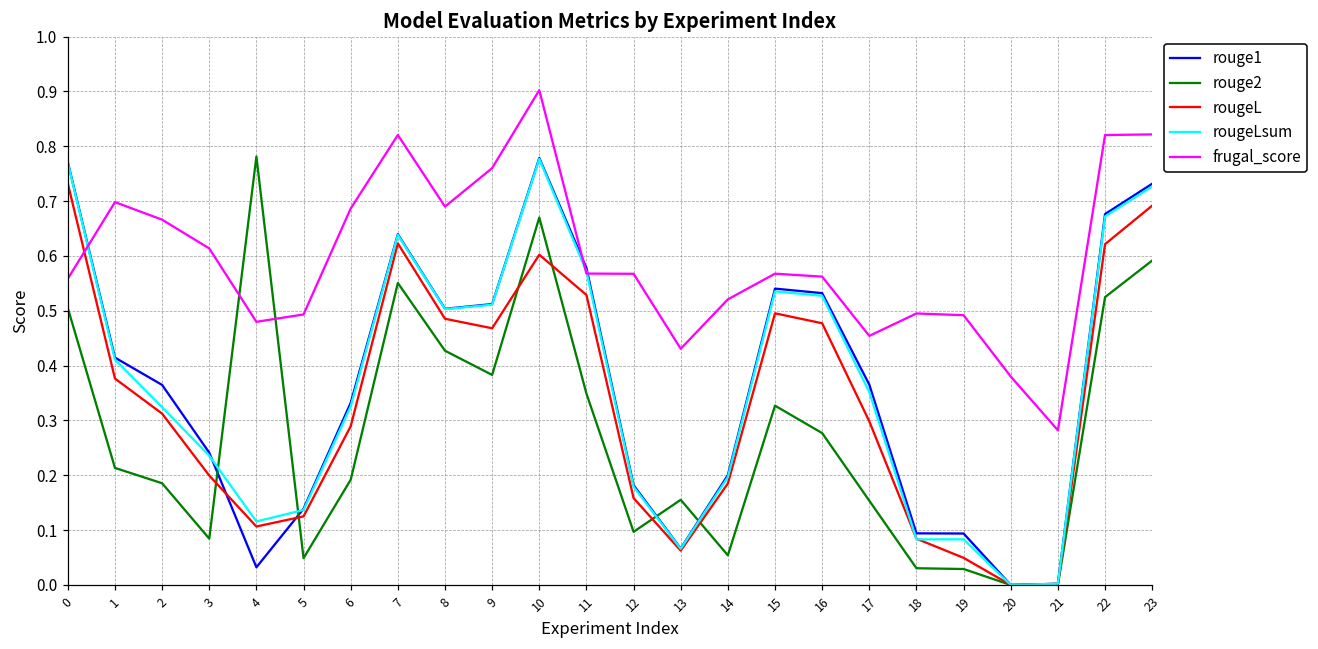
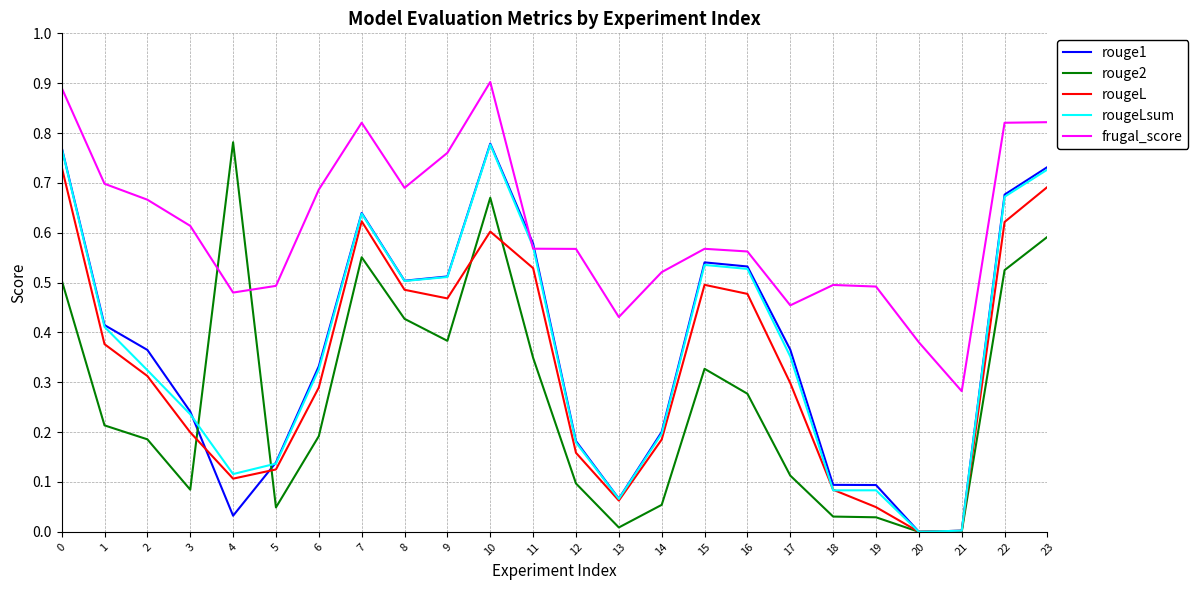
frugal_score, 0: 0.56 -> 0.89
rouge2, 13: 0.16 -> 0.01
rouge2, 17: 0.15 -> 0.11
